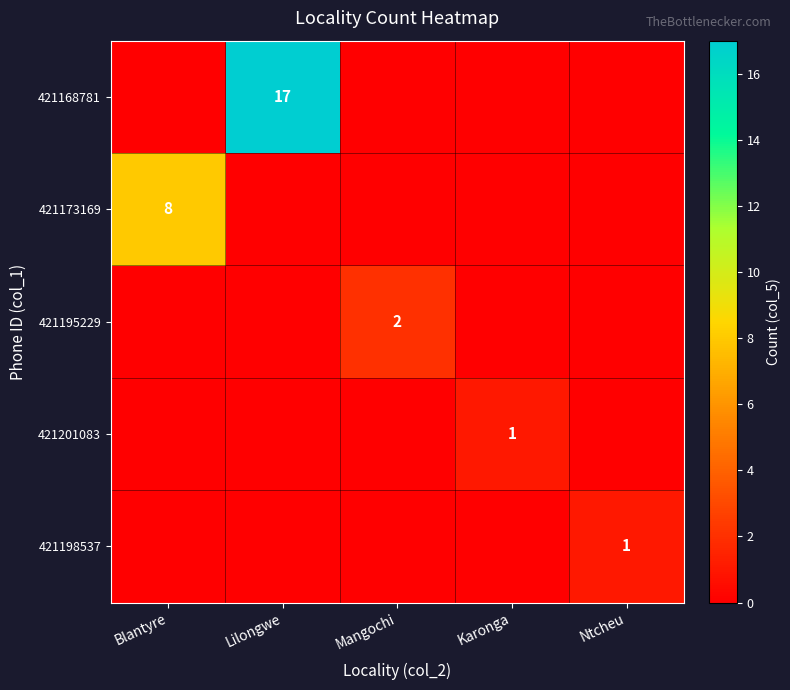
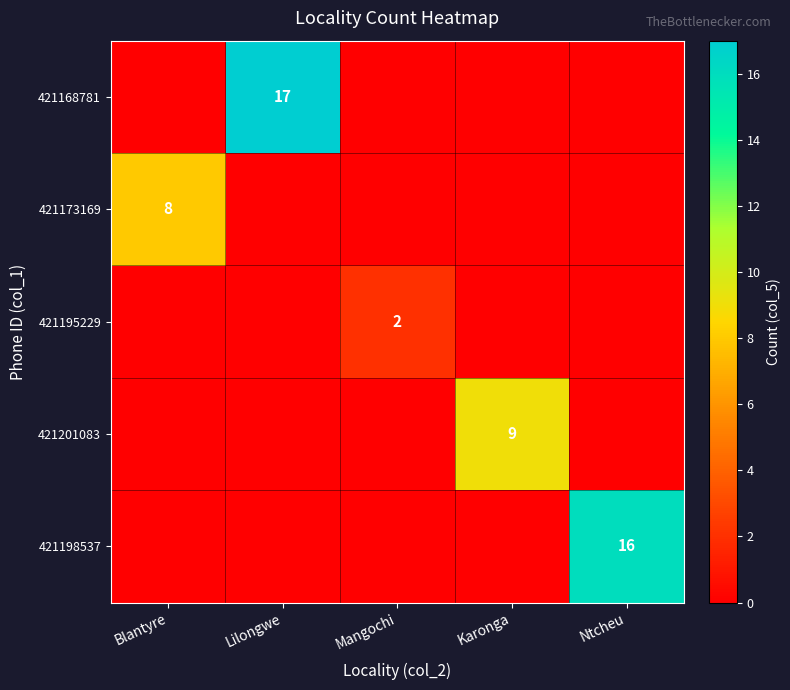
421201083, Karonga: 1 -> 9
421198537, Ntcheu: 1 -> 16
